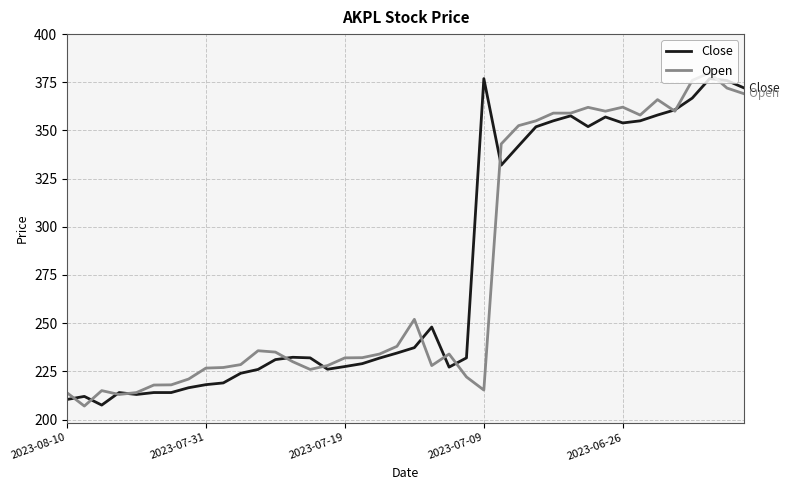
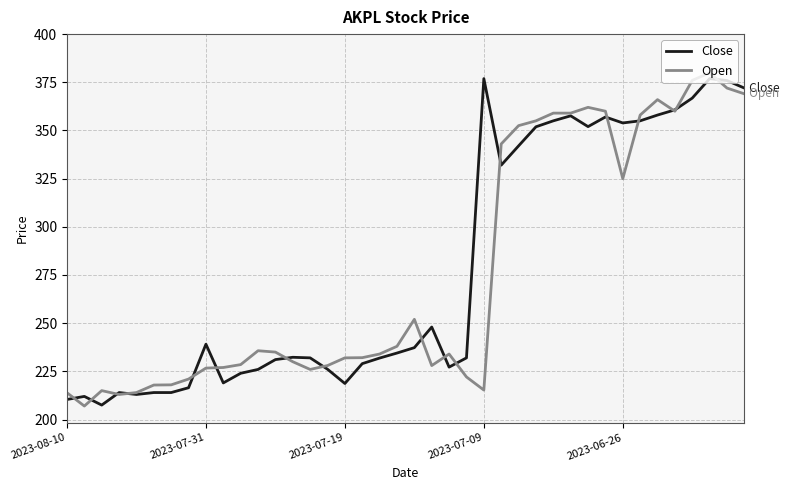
Close, 2023-07-31: 218 -> 239
Close, 2023-07-19: 228 -> 219
Open, 2023-06-26: 362 -> 325
